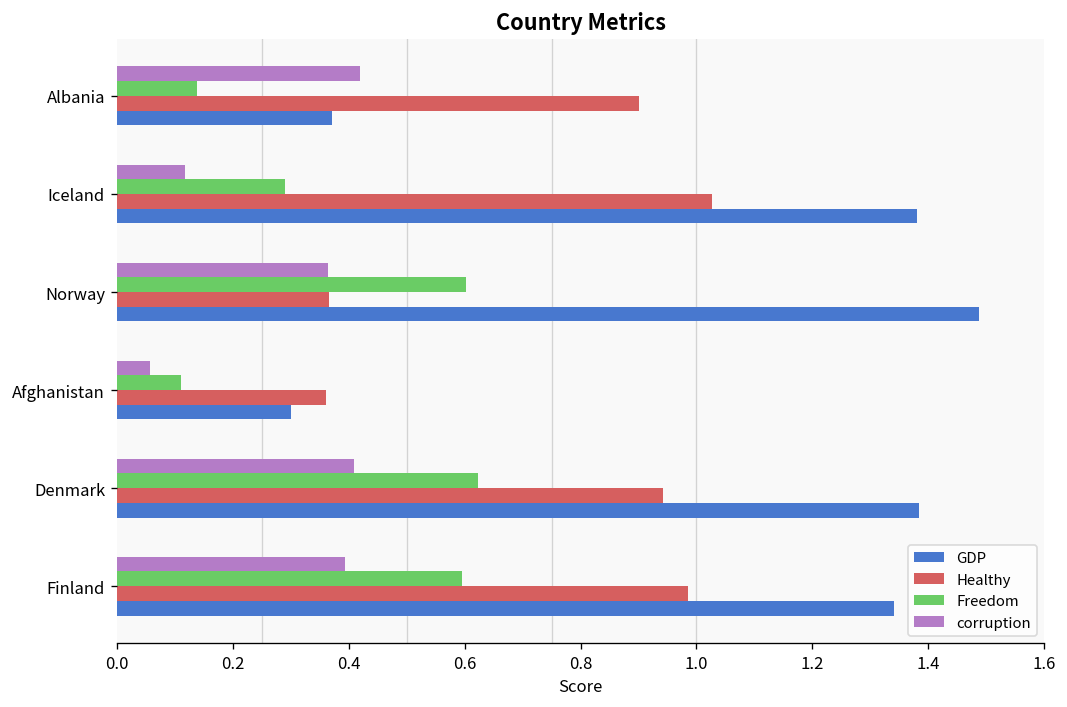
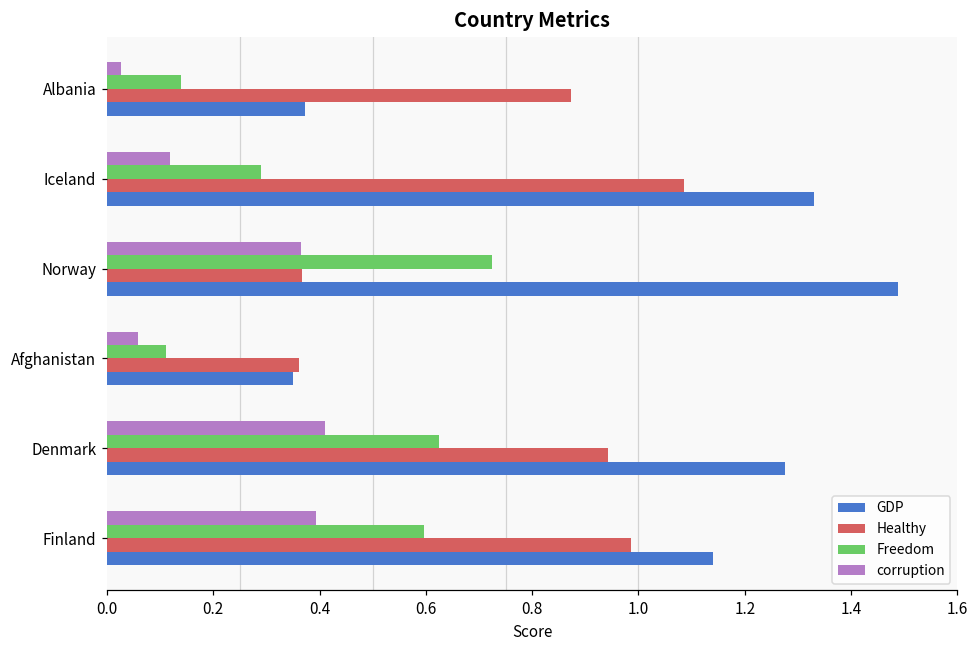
corruption, Albania: 0.42 -> 0.03
Healthy, Albania: 0.90 -> 0.87
Healthy, Iceland: 1.03 -> 1.09
GDP, Iceland: 1.38 -> 1.33
Freedom, Norway: 0.60 -> 0.72
GDP, Afghanistan: 0.30 -> 0.35
GDP, Denmark: 1.38 -> 1.28
GDP, Finland: 1.34 -> 1.14
